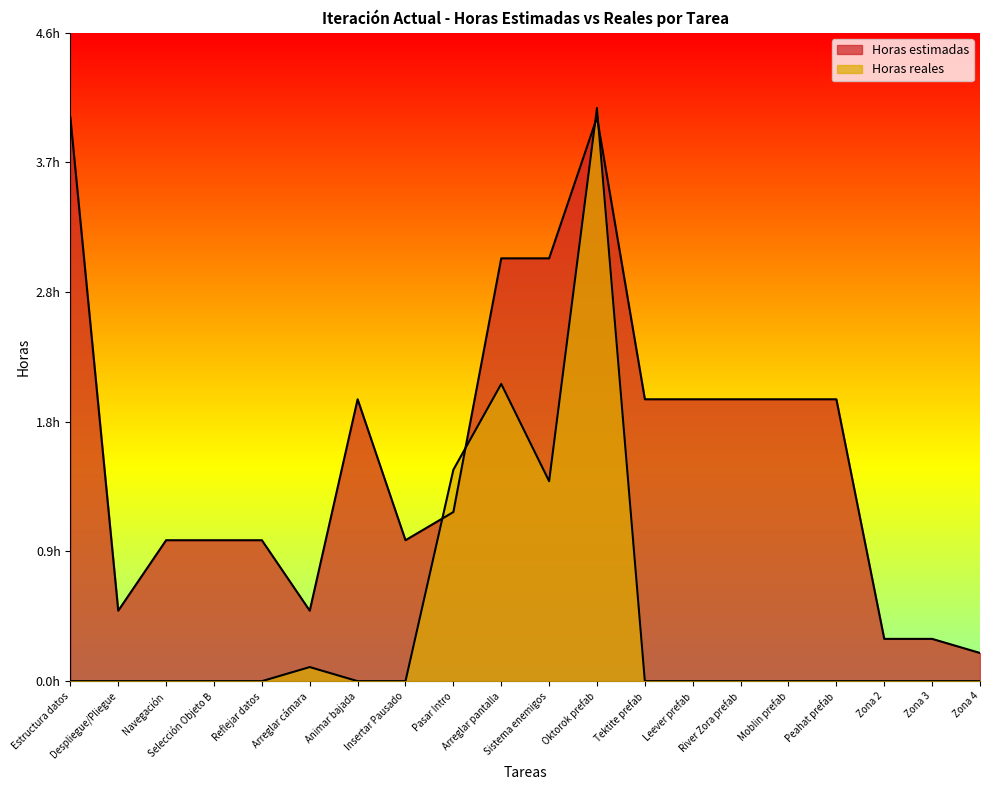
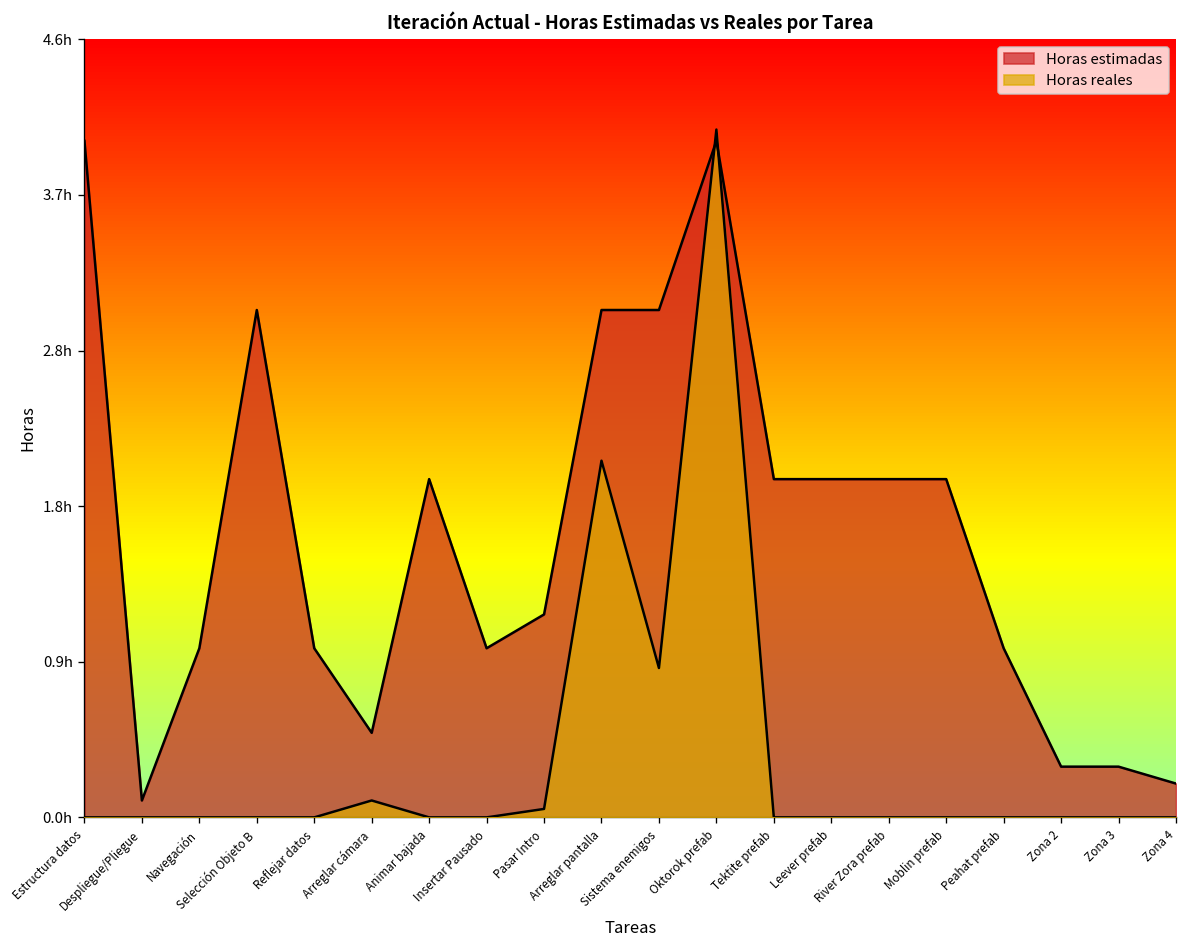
Horas estimadas, Despliegue/Pliegue: 0.5h -> 0.1h
Horas estimadas, Selección Objeto B: 1h -> 3h
Horas reales, Pasar Intro: 1.50h -> 0.05h
Horas reales, Sistema enemigos: 1.42h -> 0.88h
Horas estimadas, Peahat prefab: 2h -> 1h
